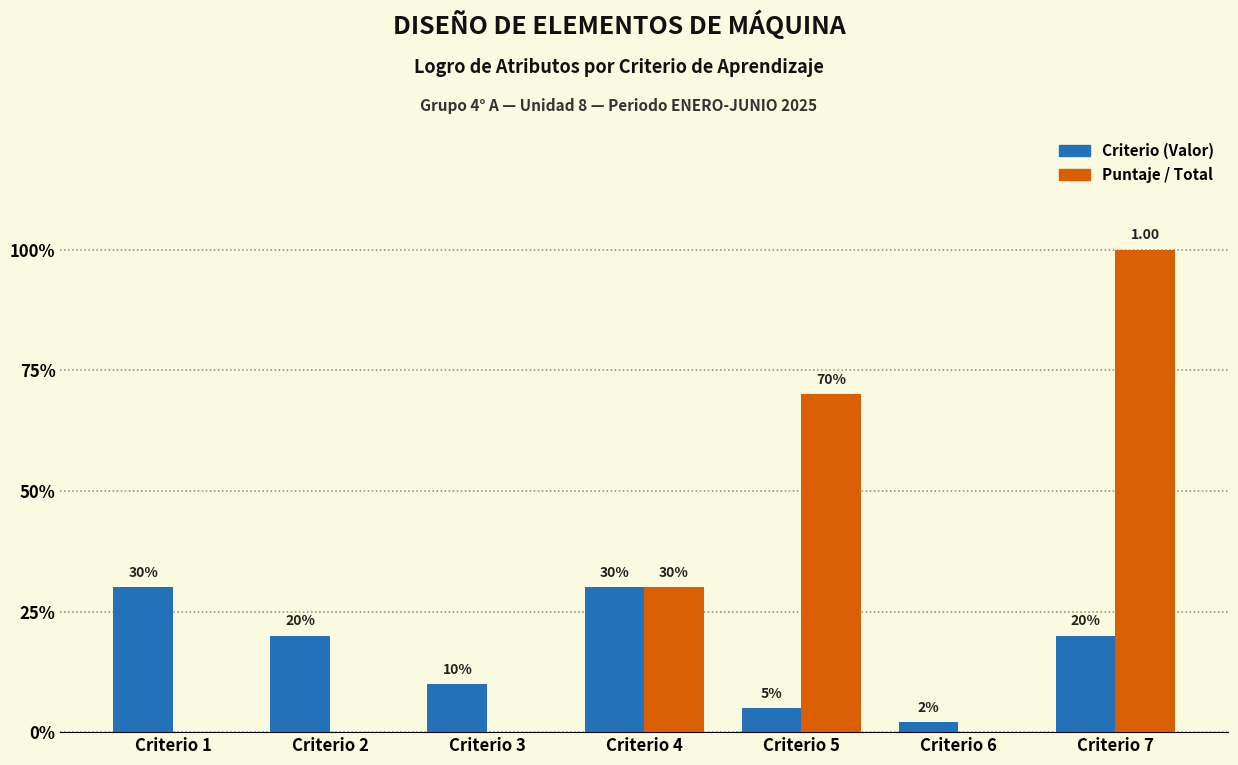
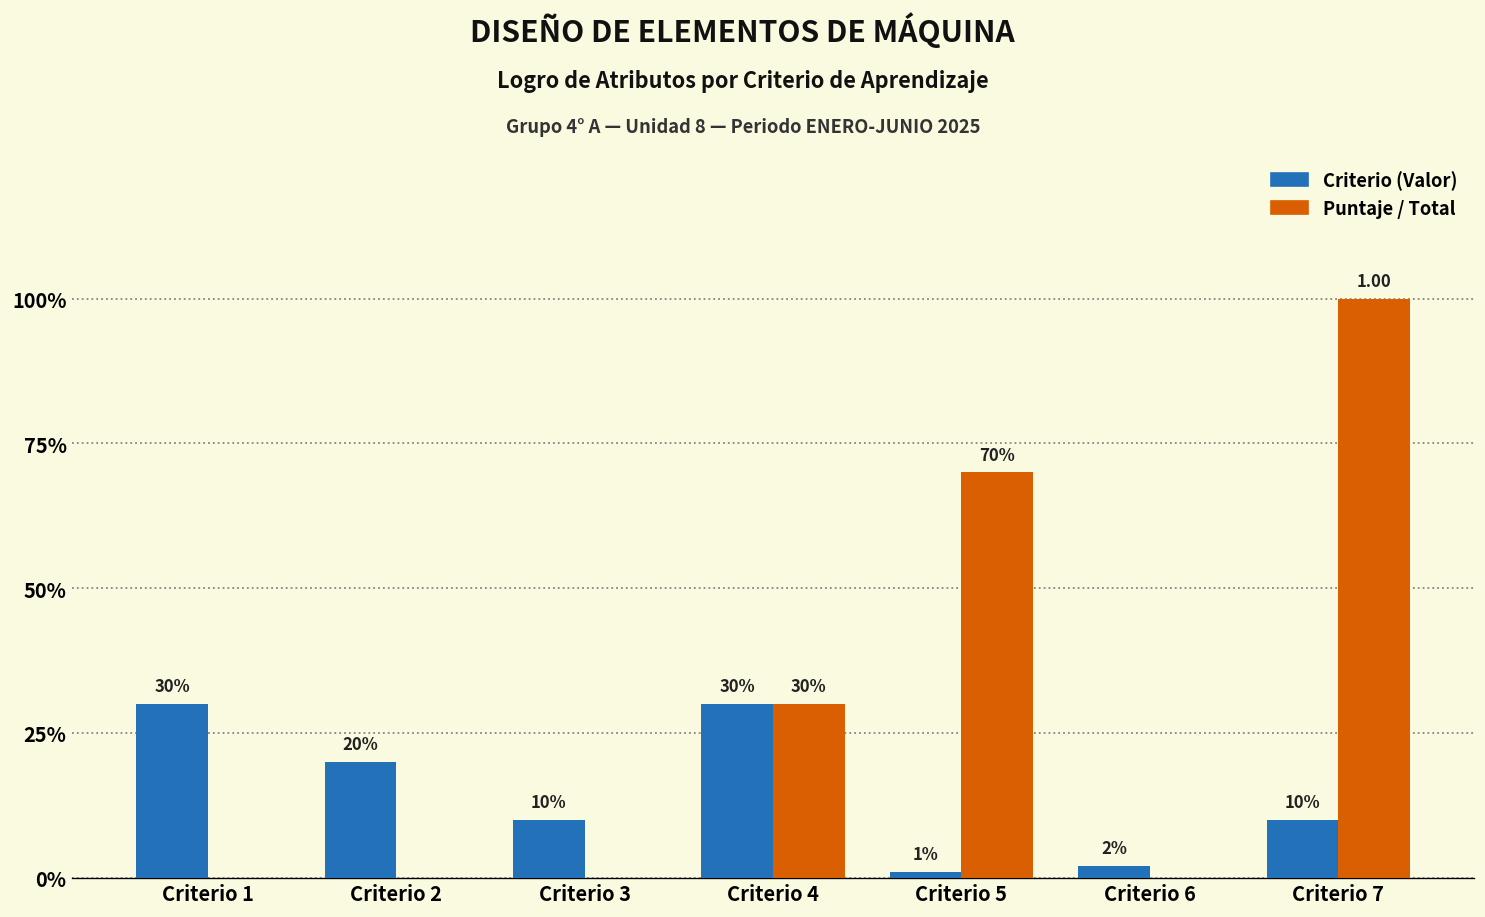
Criterio (Valor), Criterio 5: 5% -> 1%
Criterio (Valor), Criterio 7: 20% -> 10%
